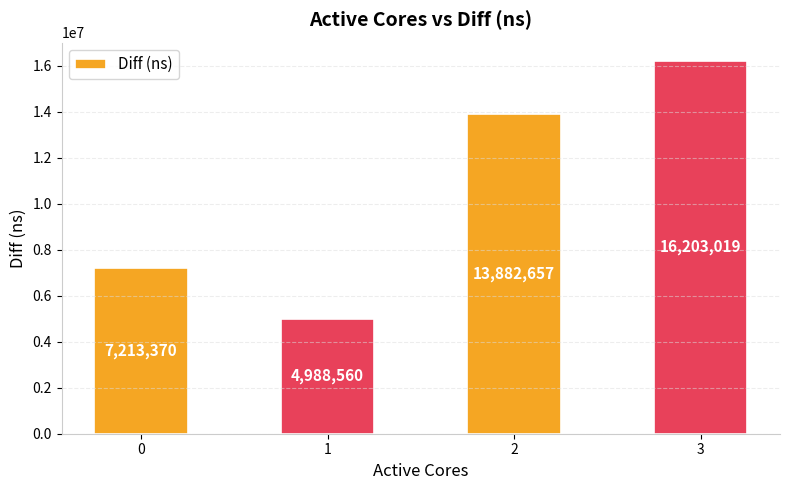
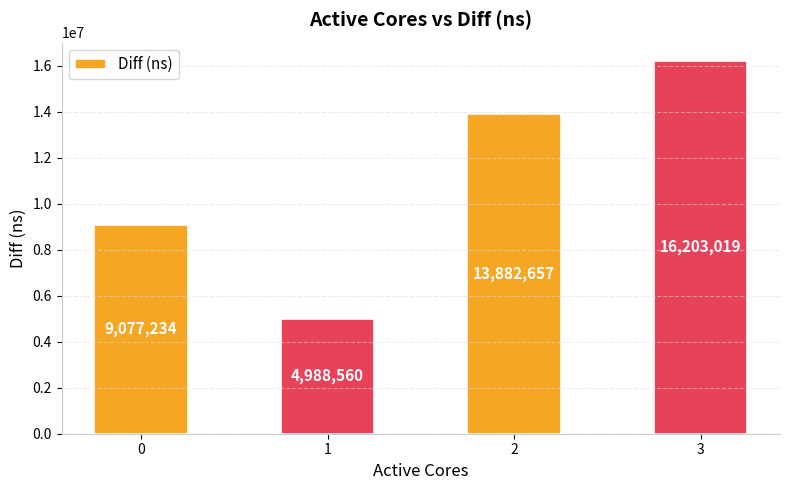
0: 7,213,370 -> 9,077,234
